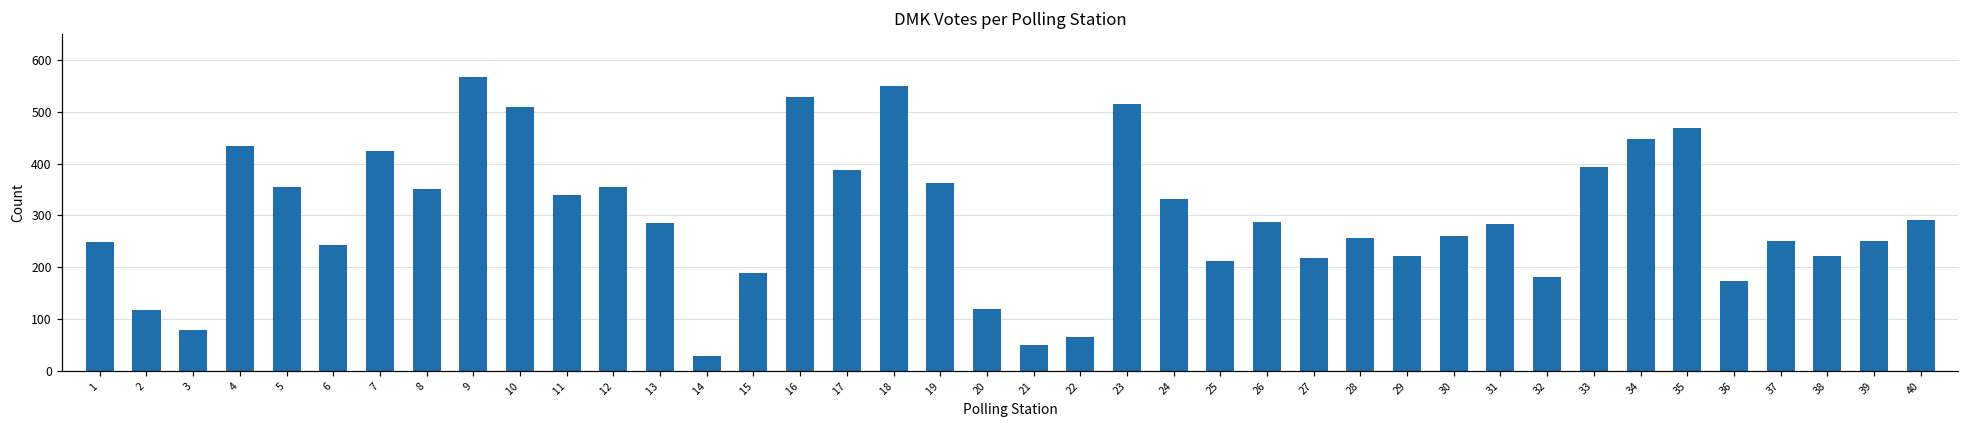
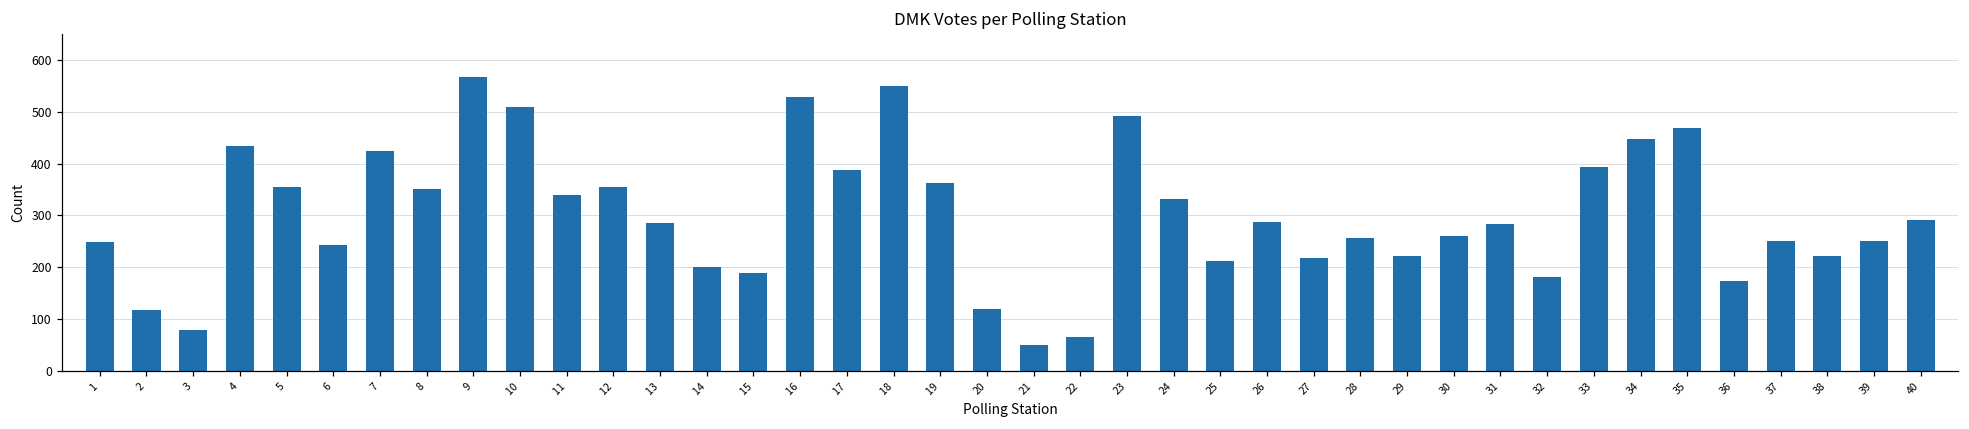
14: 30 -> 200
23: 520 -> 490
